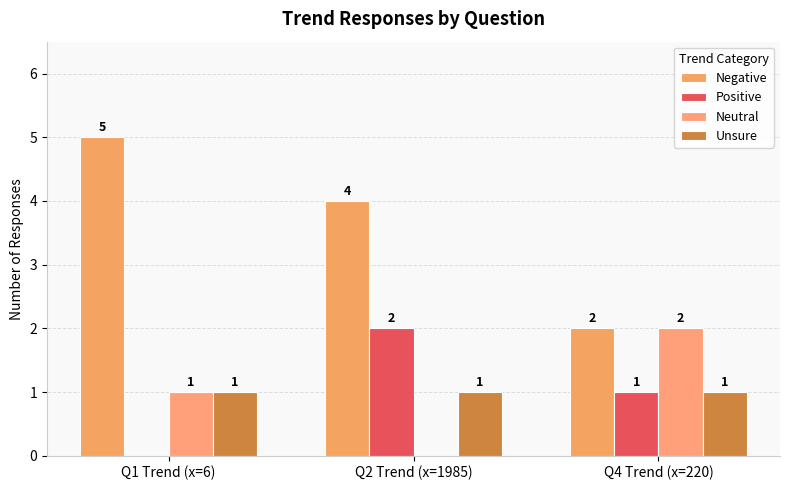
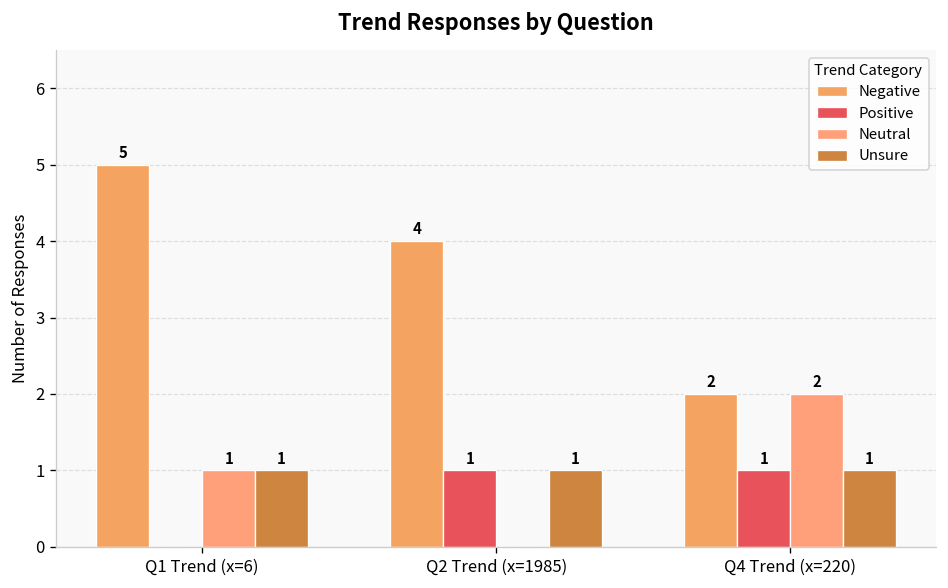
Positive, Q2 Trend (x=1985): 2 -> 1
